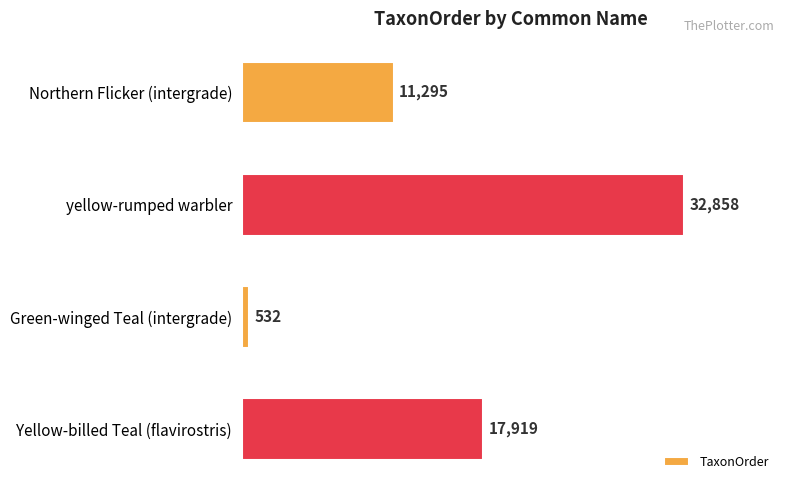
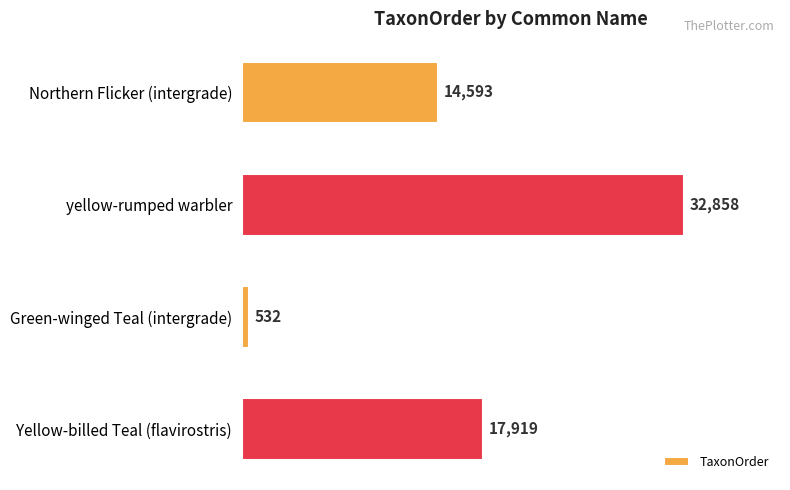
Northern Flicker (intergrade): 11,295 -> 14,593
